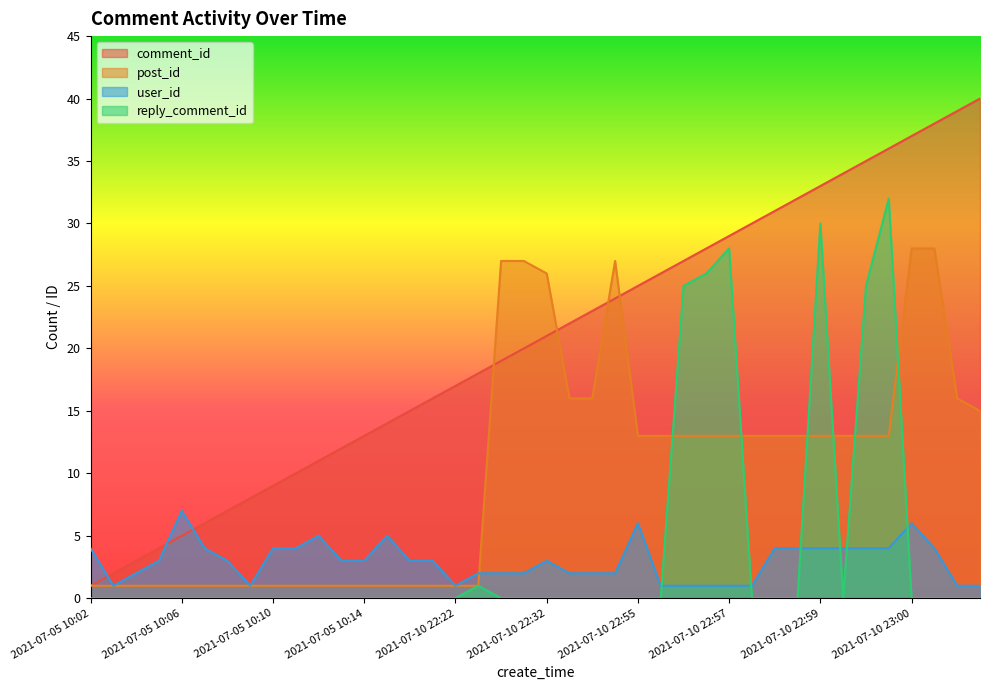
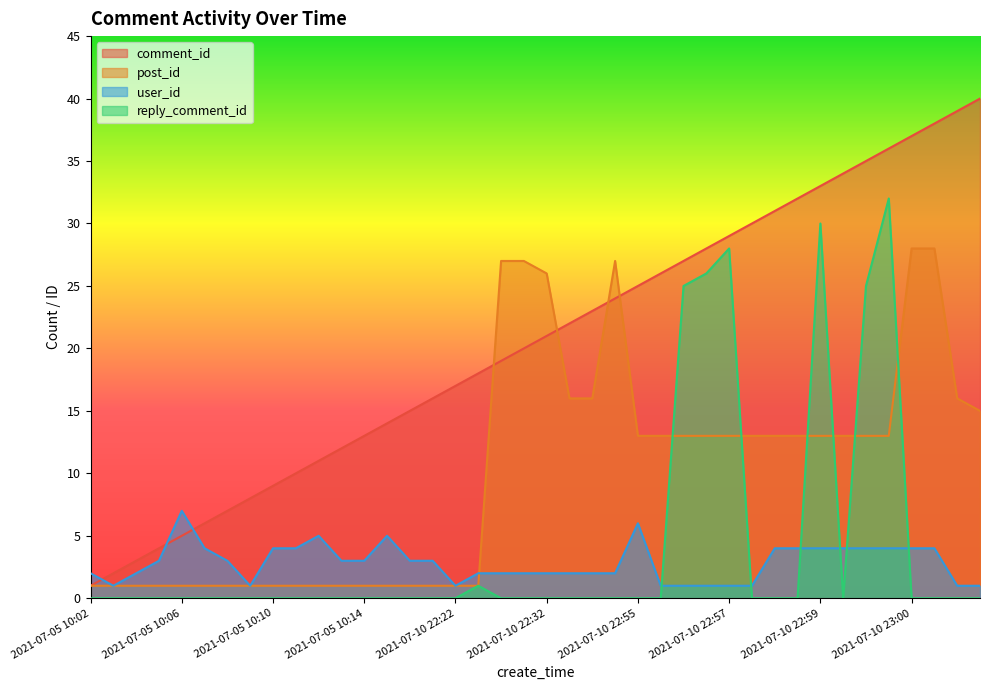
user_id, 2021-07-05 10:02: 4 -> 2
user_id, 2021-07-10 22:32: 3 -> 2
user_id, 2021-07-10 23:00: 6 -> 4
